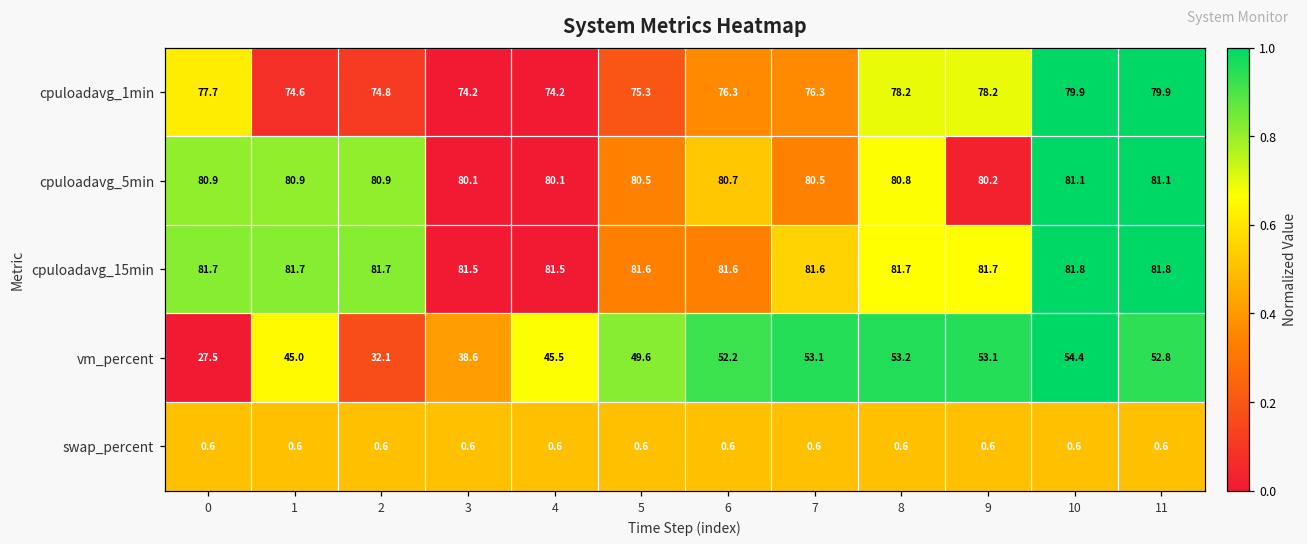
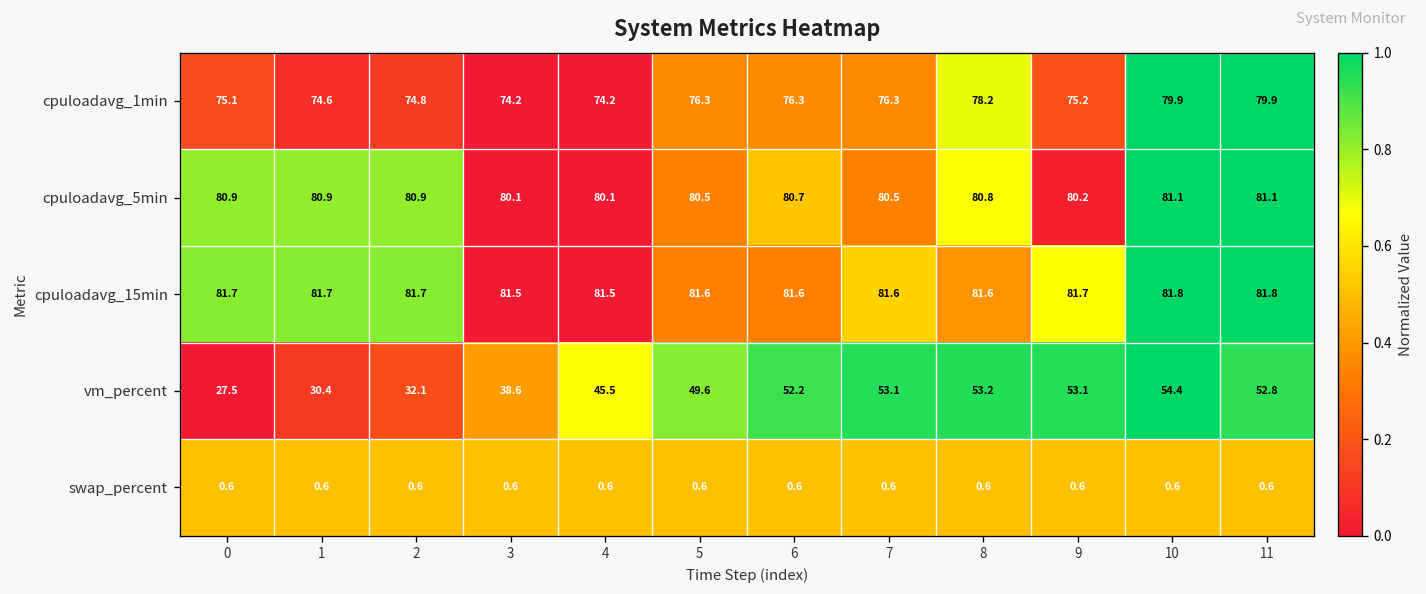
cpuloadavg_1min, 0: 77.7 -> 75.1
cpuloadavg_1min, 5: 75.3 -> 76.3
cpuloadavg_1min, 9: 78.2 -> 75.2
cpuloadavg_15min, 8: 81.7 -> 81.6
vm_percent, 1: 45.0 -> 30.4
